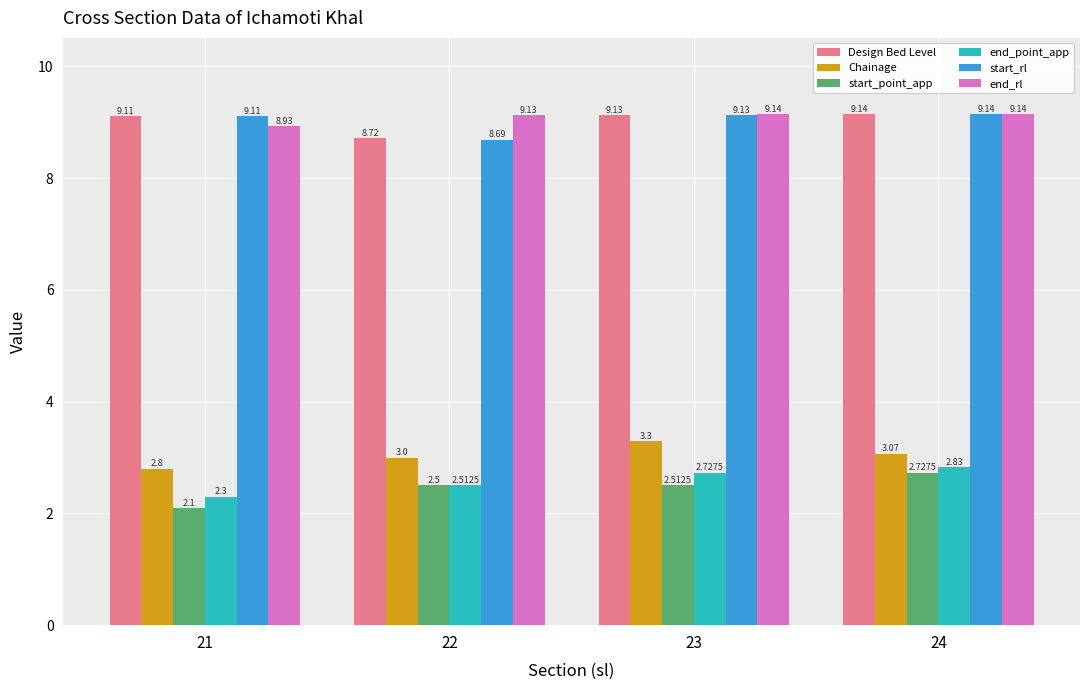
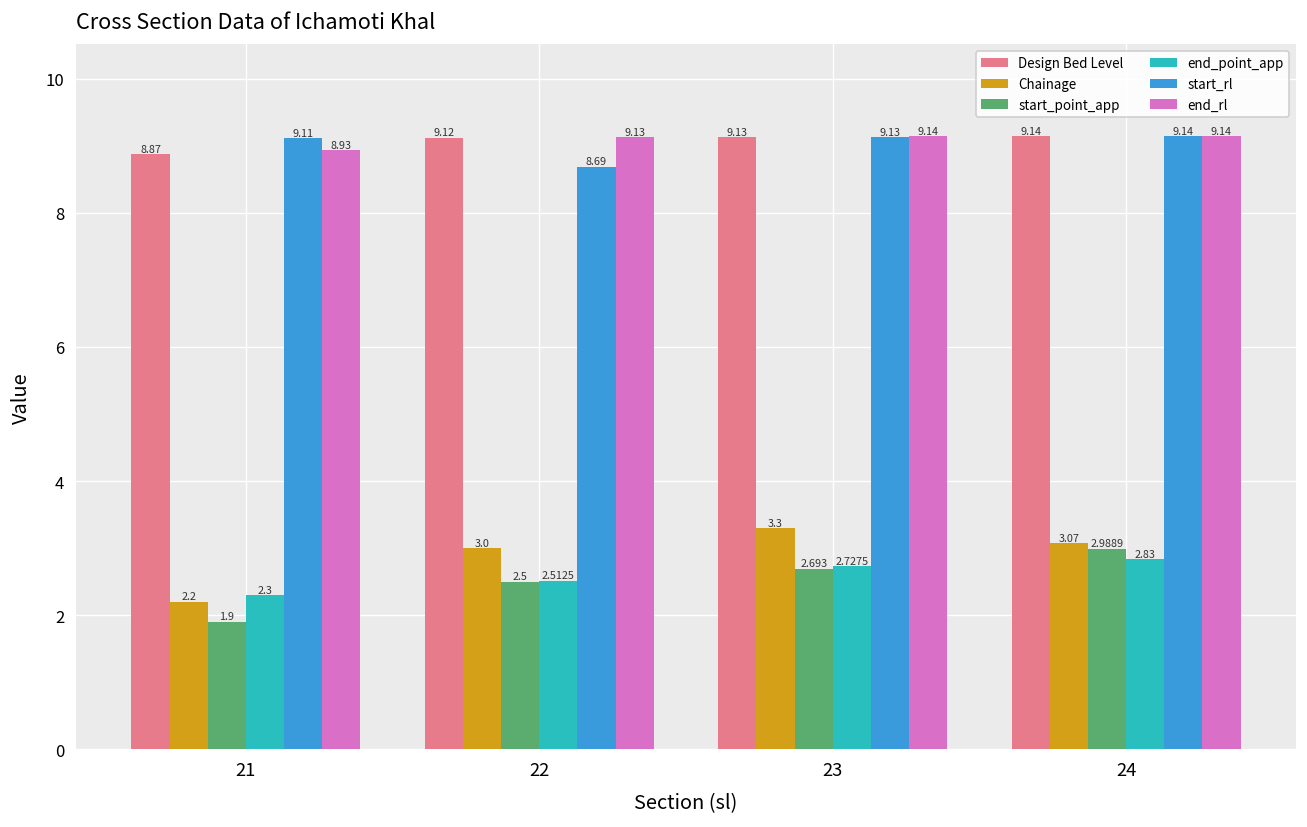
Design Bed Level, 21: 9.11 -> 8.87
Chainage, 21: 2.8 -> 2.2
start_point_app, 21: 2.1 -> 1.9
Design Bed Level, 22: 8.72 -> 9.12
start_point_app, 23: 2.5125 -> 2.693
start_point_app, 24: 2.7275 -> 2.9889
